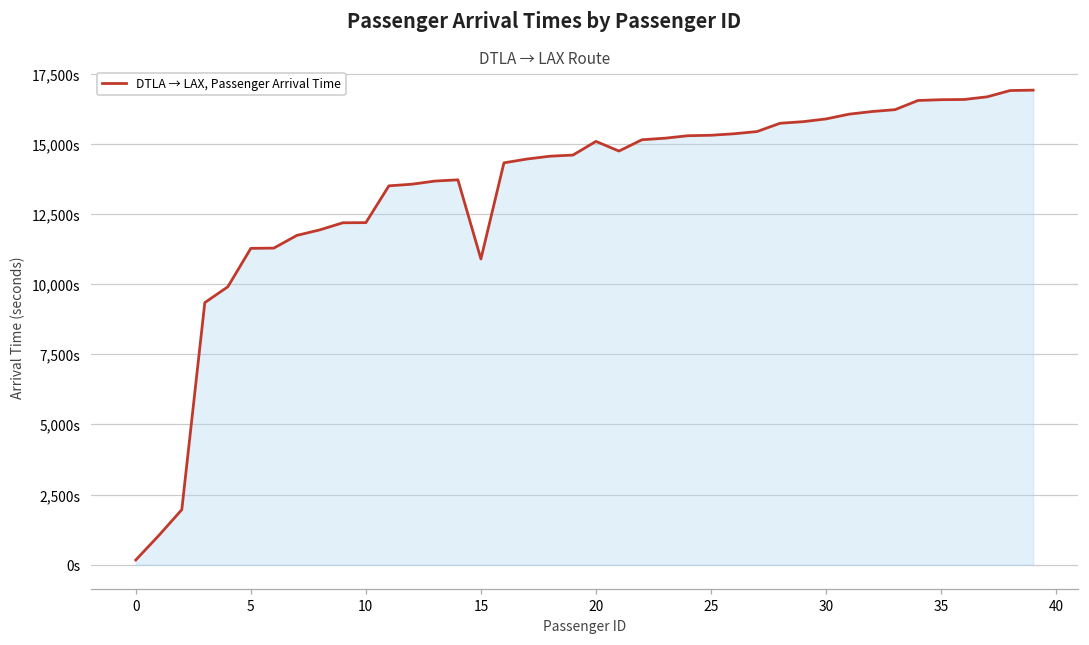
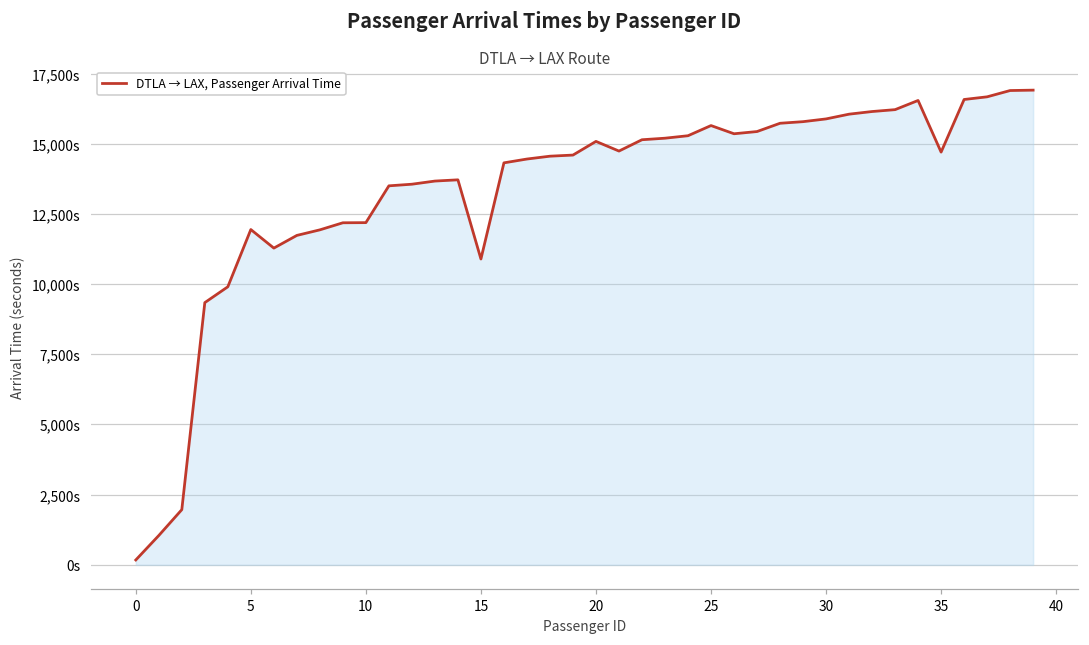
5: 11,300s -> 11,900s
25: 15,300s -> 15,600s
35: 16,600s -> 14,700s
